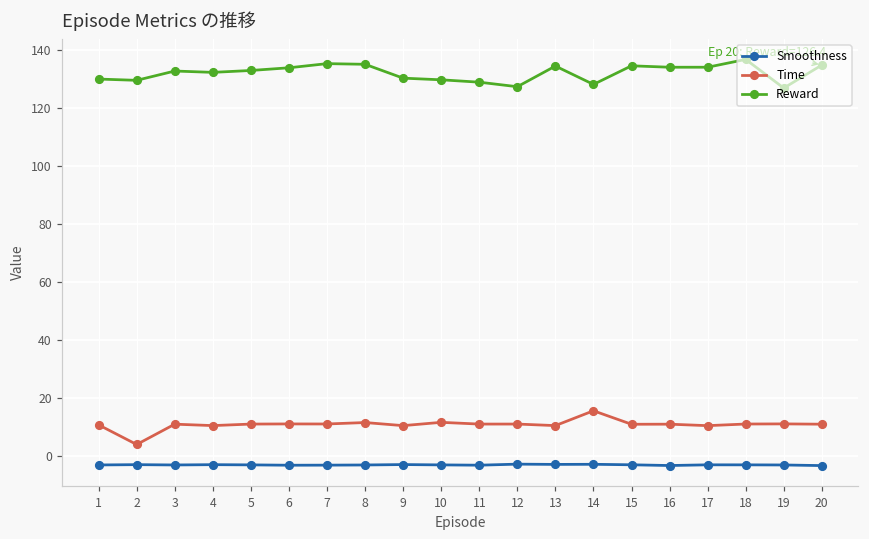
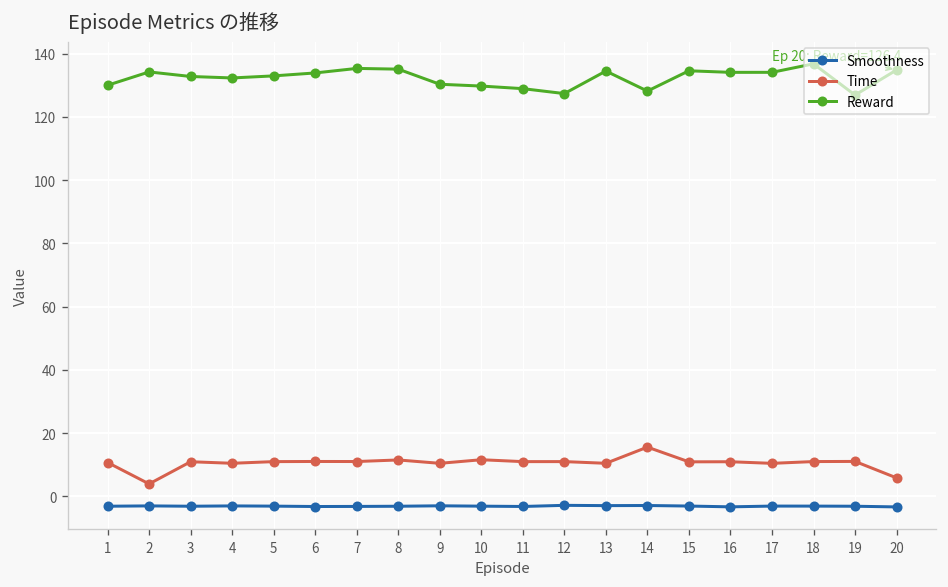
Reward, 2: 130 -> 134
Time, 20: 11 -> 6
